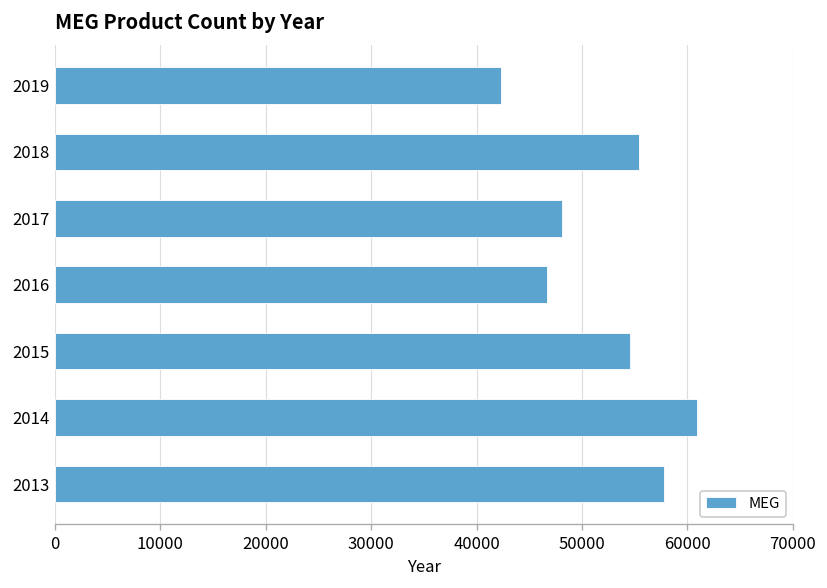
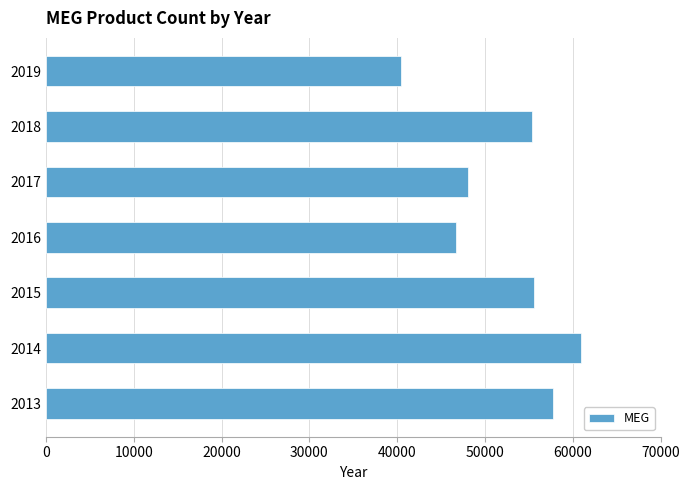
2019: 42000 -> 40000
2015: 55000 -> 56000
